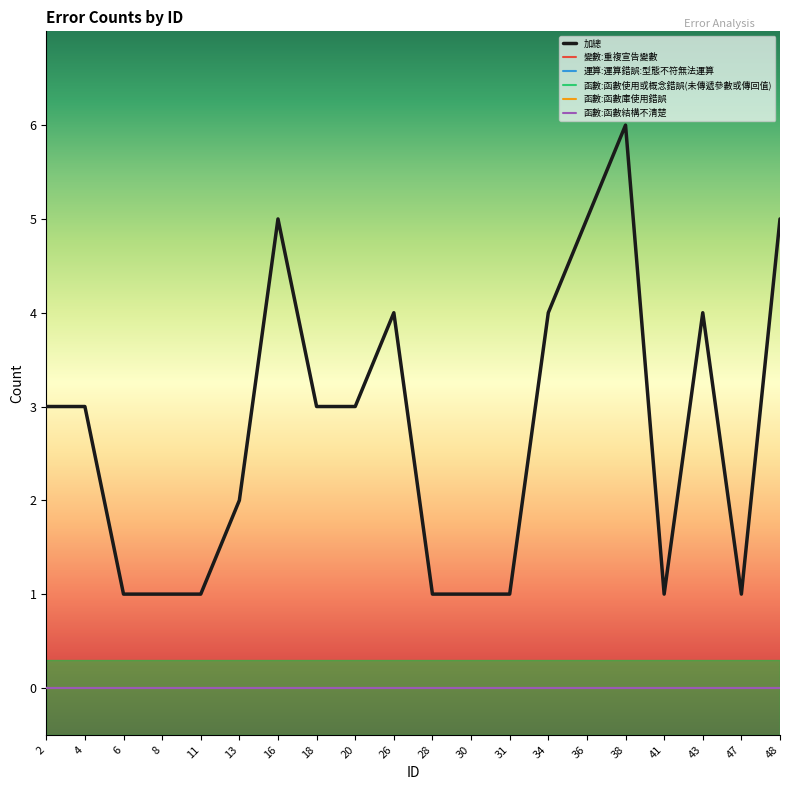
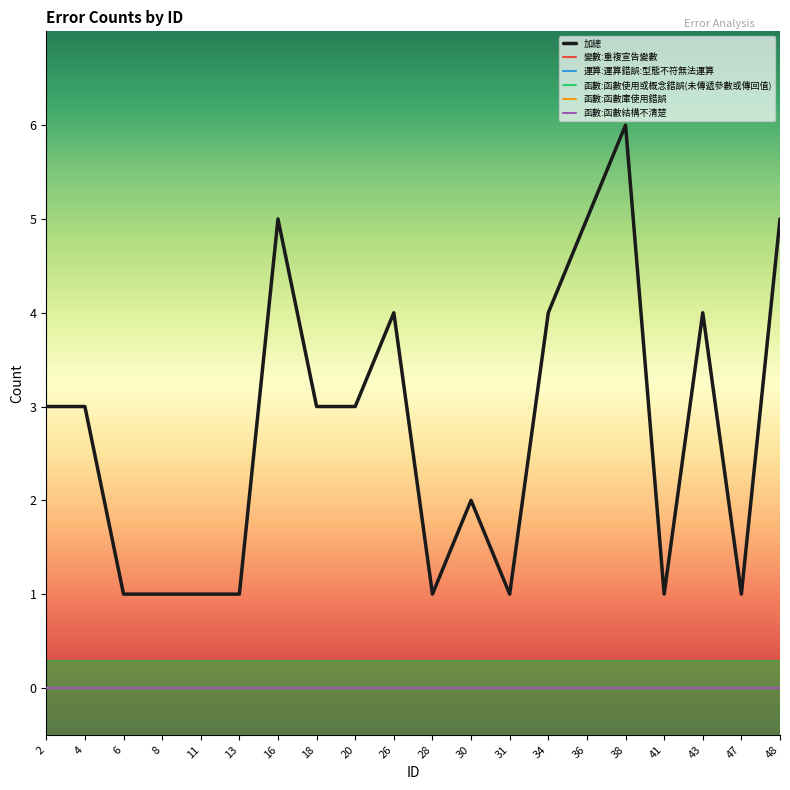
加總, 13: 2 -> 1
加總, 30: 1 -> 2
